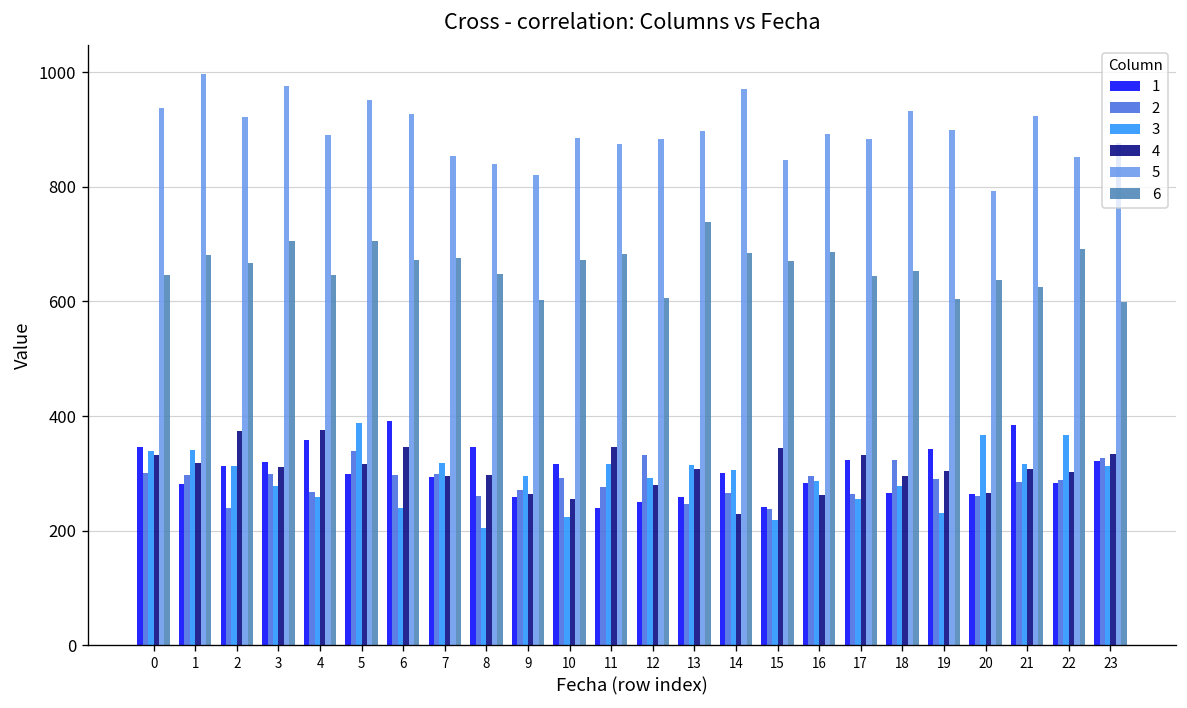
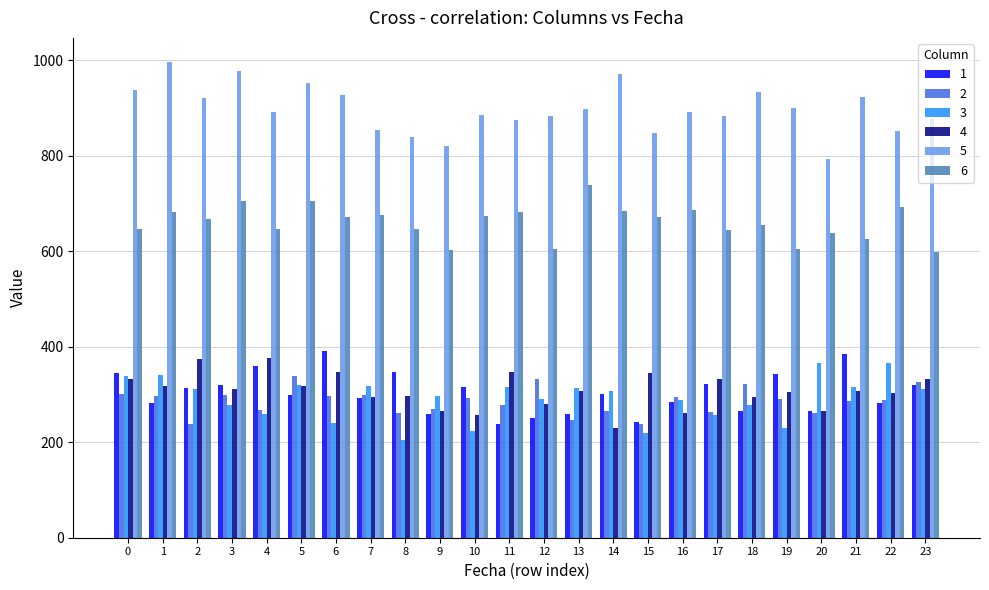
3, 5: 390 -> 320
